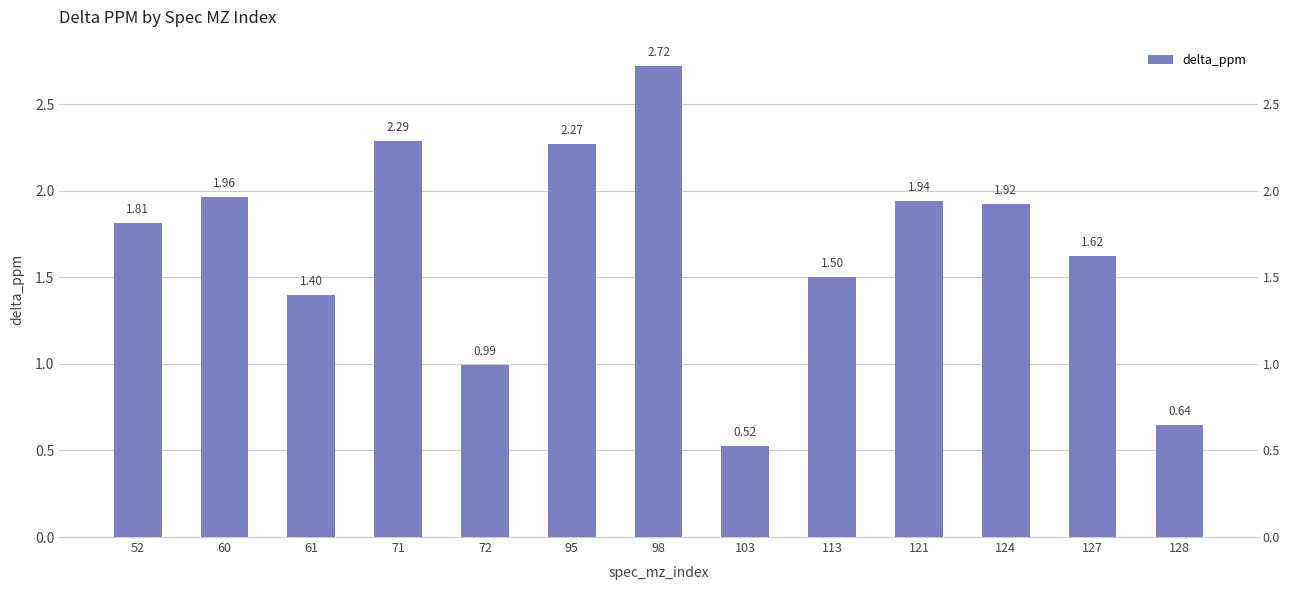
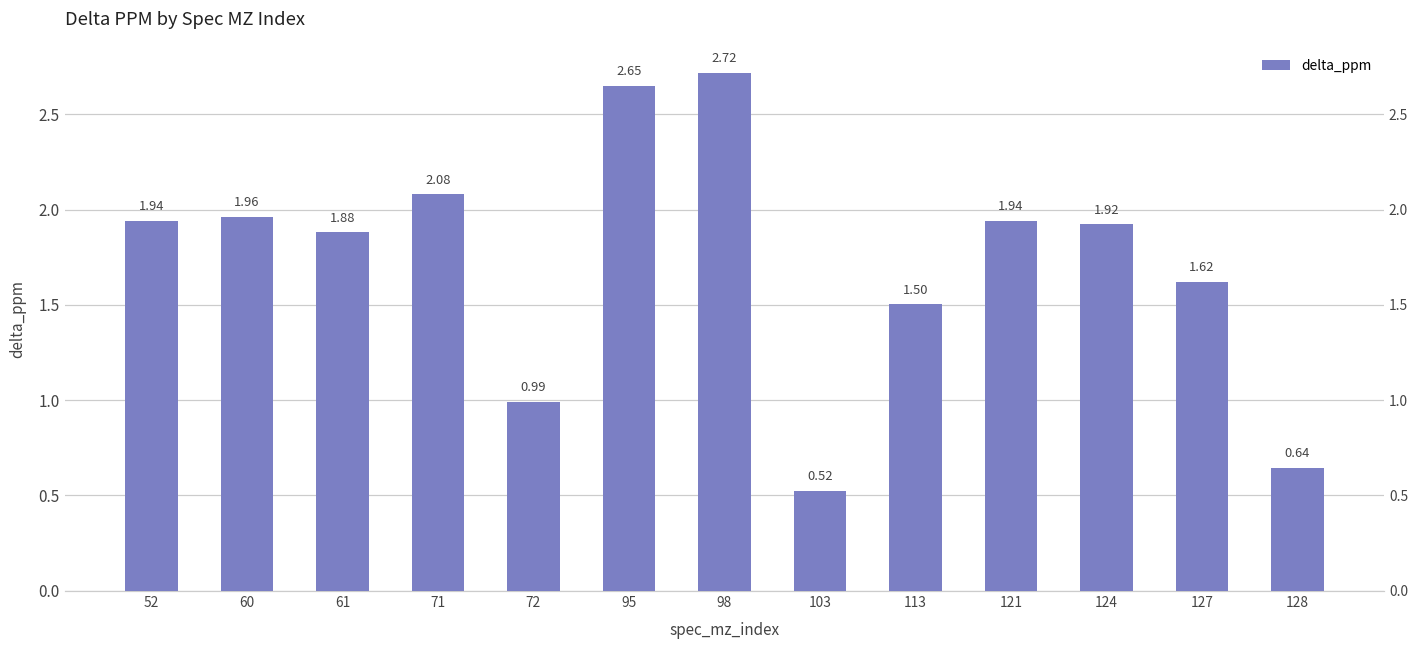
52: 1.81 -> 1.94
61: 1.40 -> 1.88
71: 2.29 -> 2.08
95: 2.27 -> 2.65
